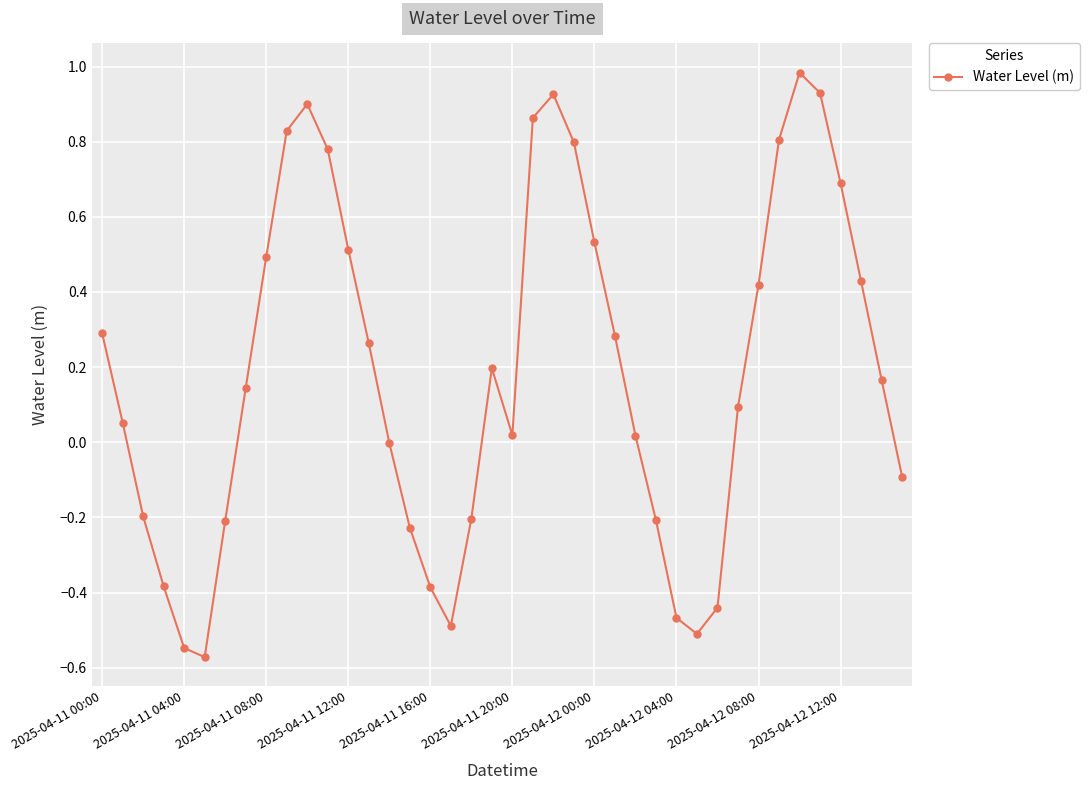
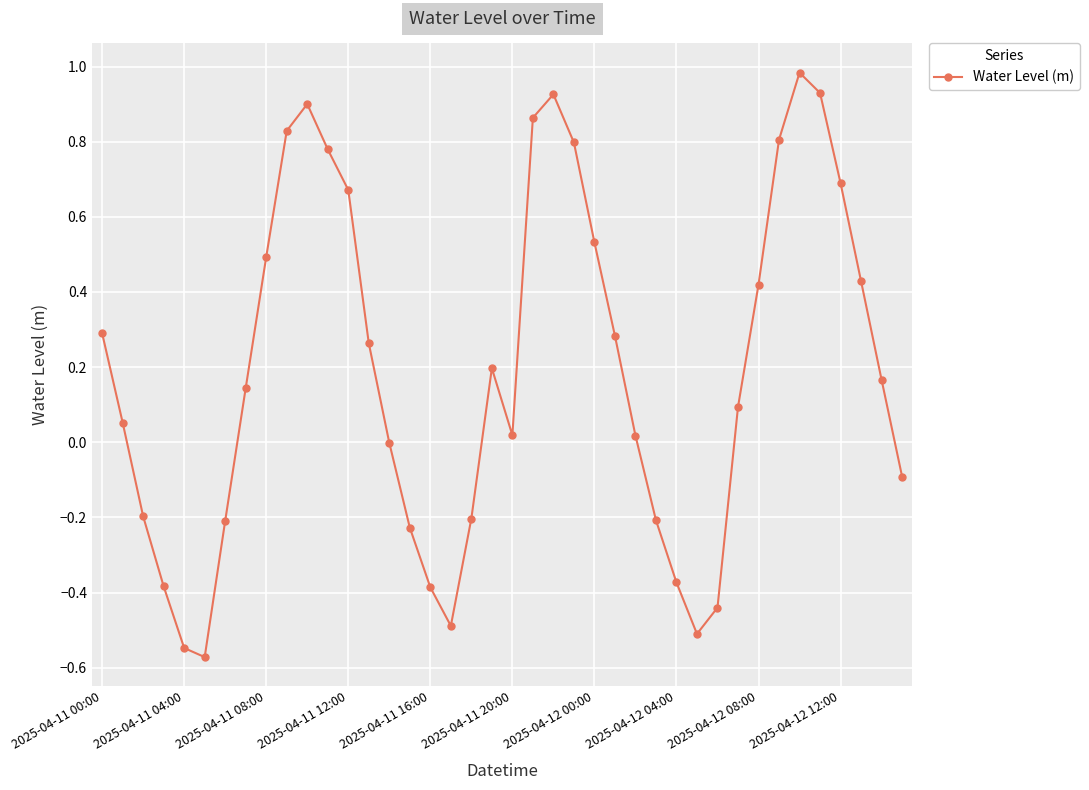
2025-04-11 12:00: 0.51 -> 0.67
2025-04-12 04:00: -0.47 -> -0.37
